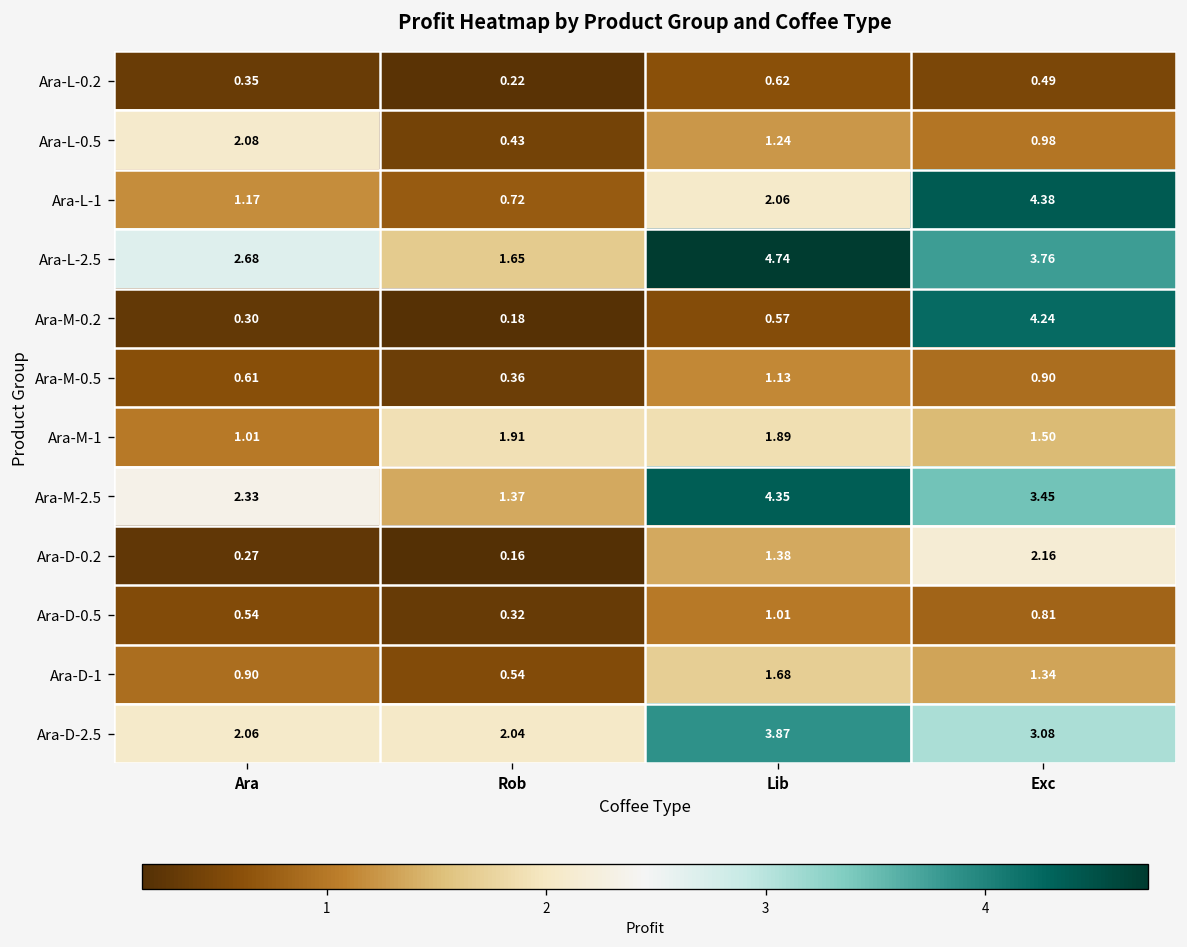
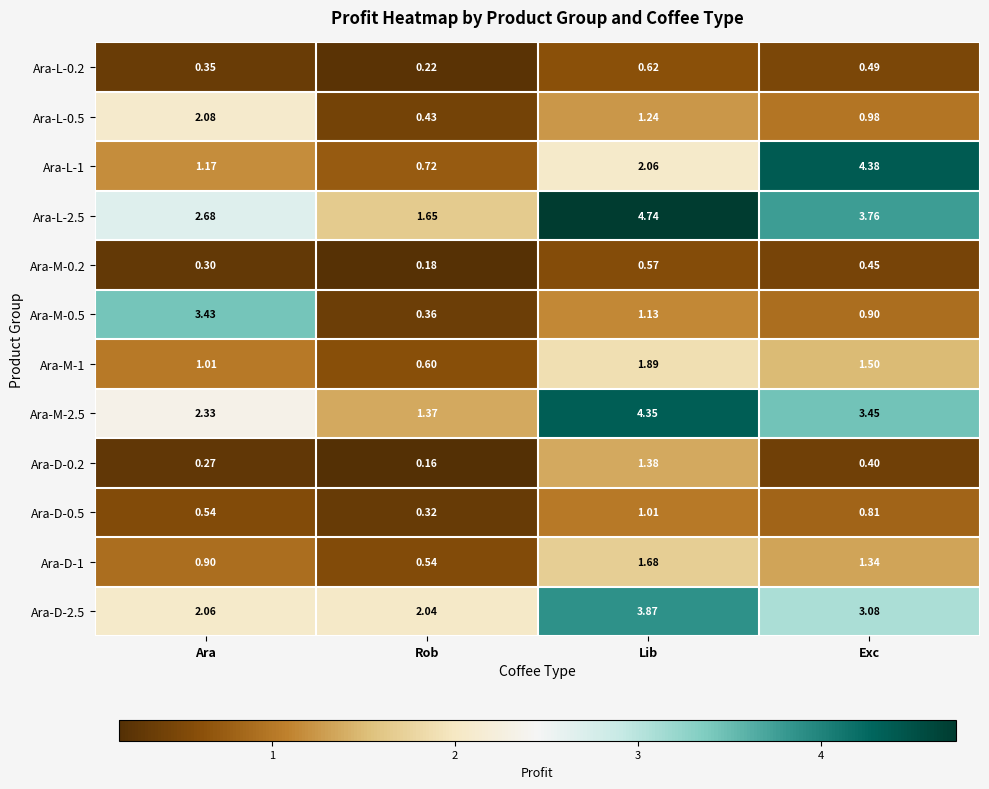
Ara-M-0.2, Exc: 4.24 -> 0.45
Ara-M-0.5, Ara: 0.61 -> 3.43
Ara-M-1, Rob: 1.91 -> 0.60
Ara-D-0.2, Exc: 2.16 -> 0.40
